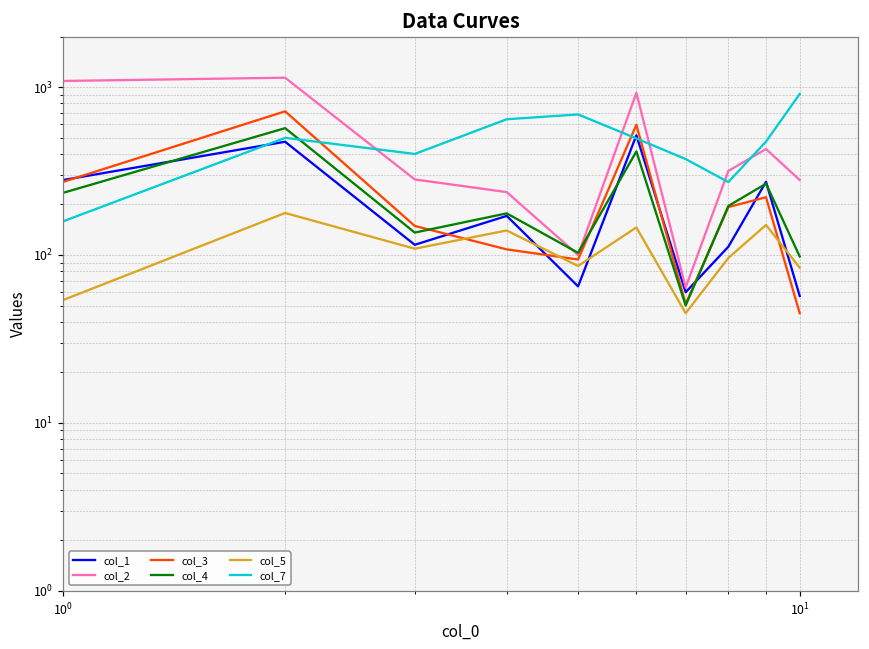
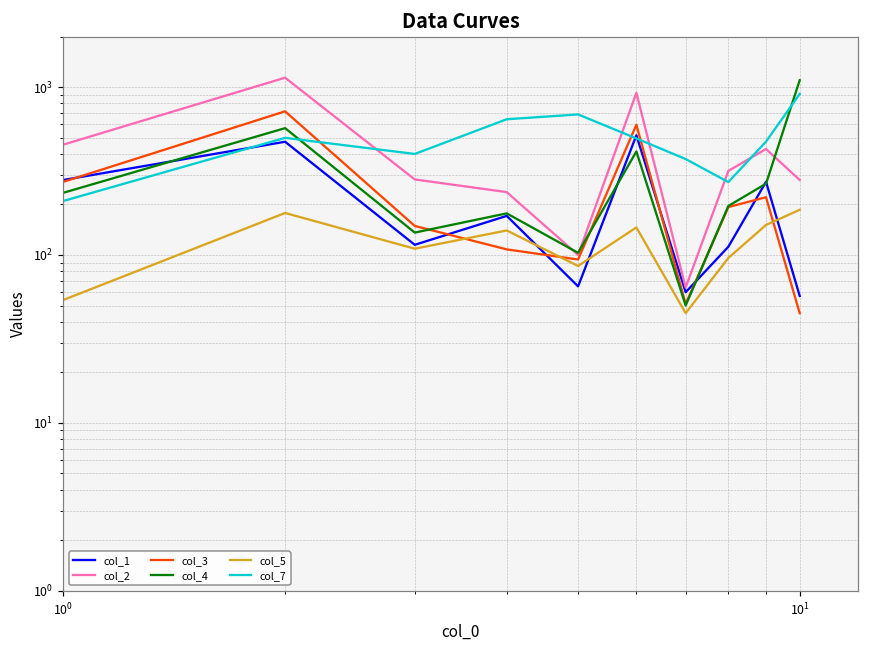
col_2, 10^0: 1100 -> 460
col_7, 10^0: 160 -> 210
col_4, 10^1: 100 -> 1100
col_5, 10^1: 80 -> 190
